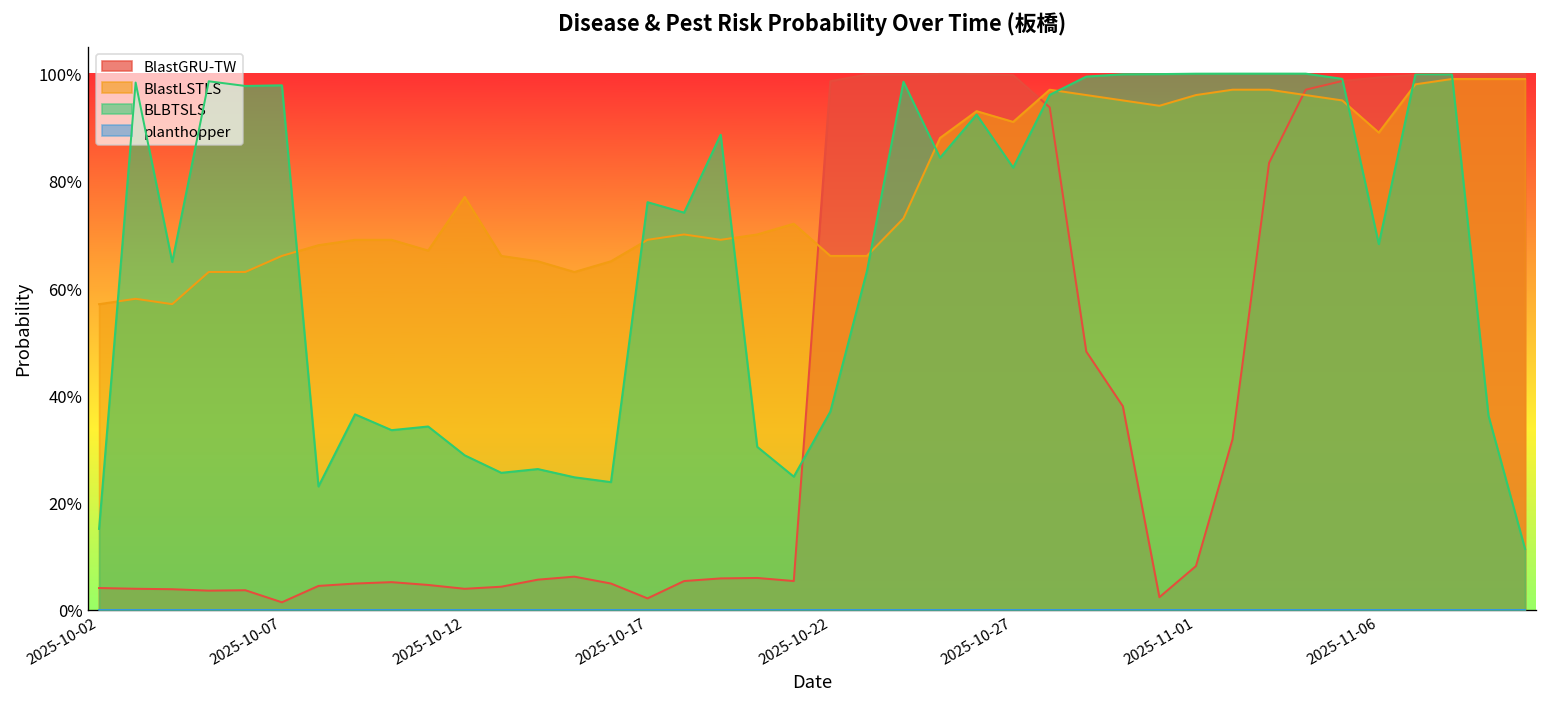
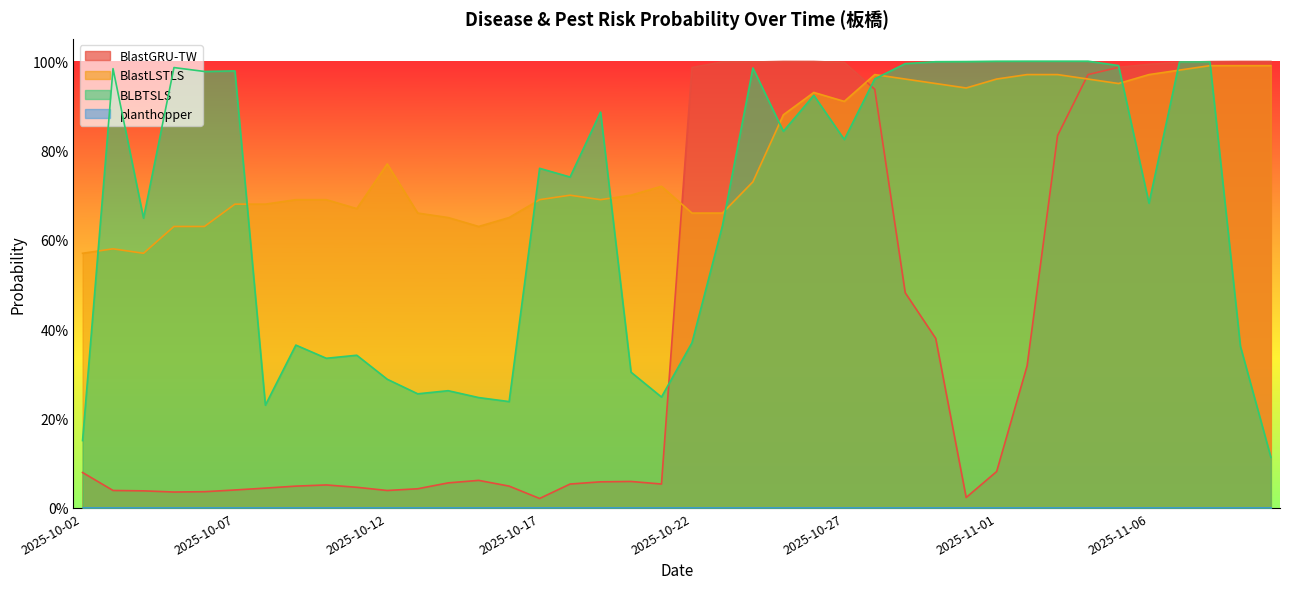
BlastGRU-TW, 2025-10-02: 4% -> 8%
BlastGRU-TW, 2025-10-07: 1% -> 4%
BlastLSTLS, 2025-10-07: 66% -> 68%
BlastLSTLS, 2025-11-06: 89% -> 97%
